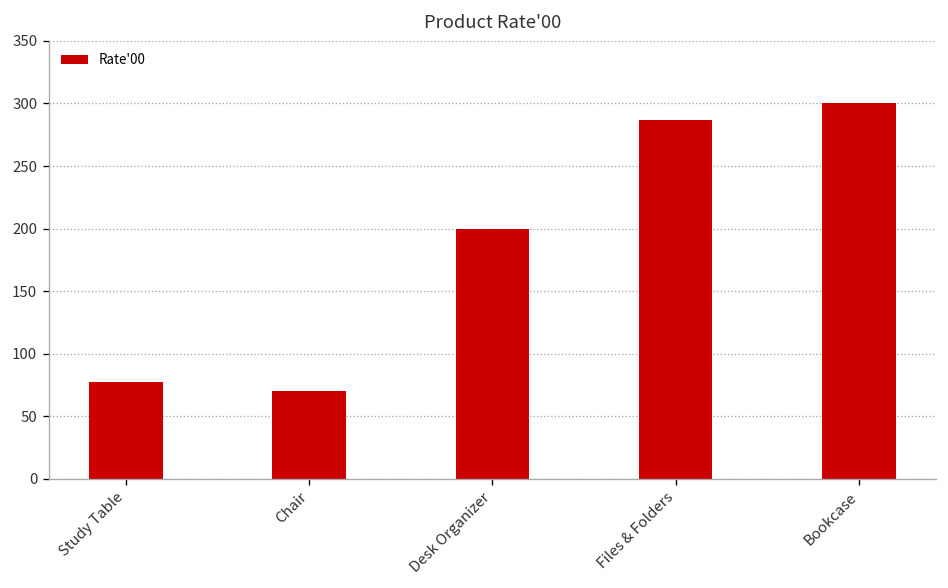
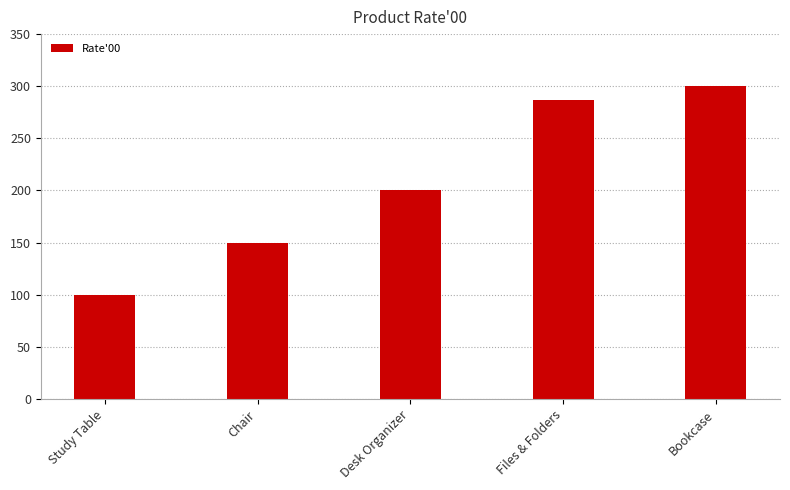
Study Table: 77 -> 100
Chair: 70 -> 150
